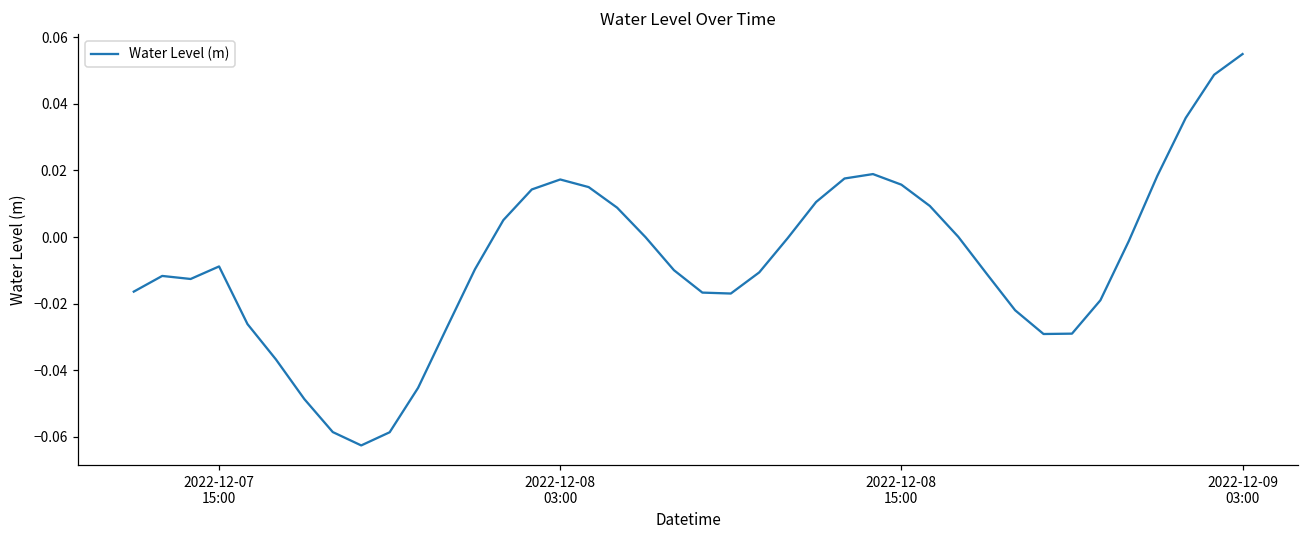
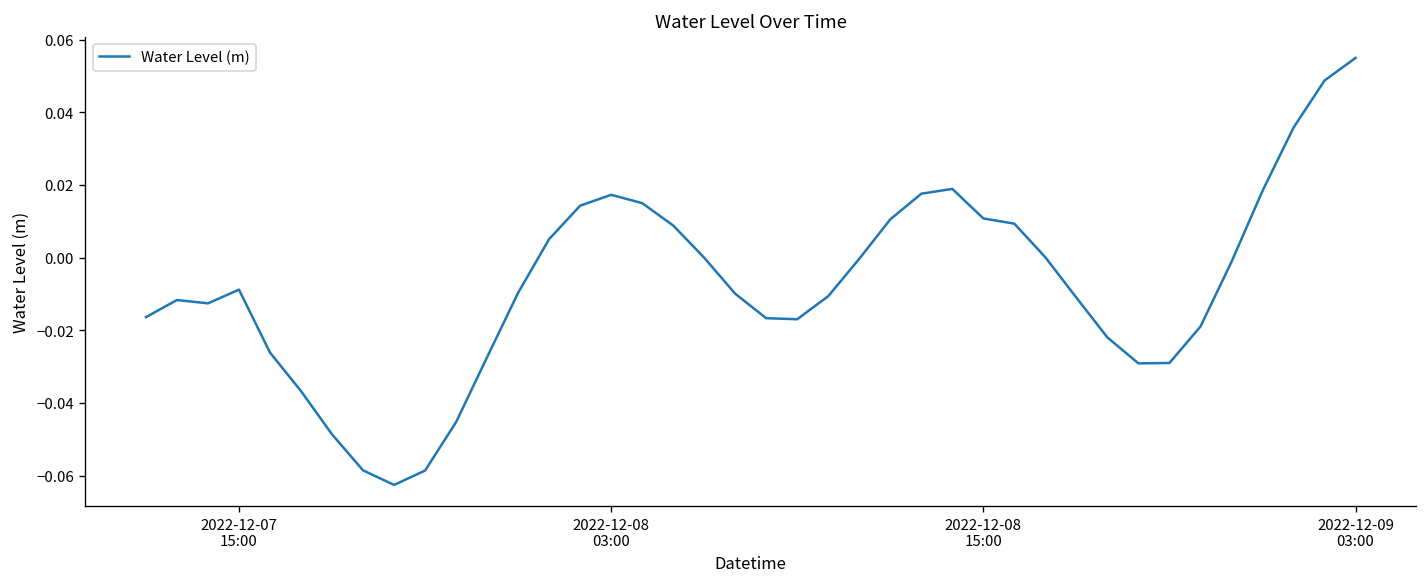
2022-12-08 15:00: 0.016 -> 0.011
